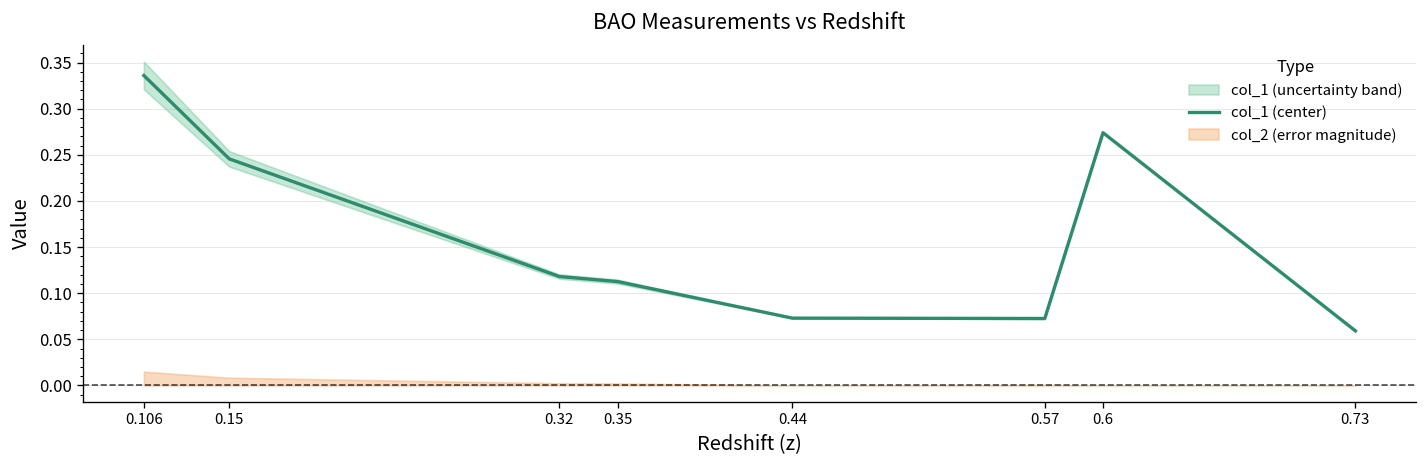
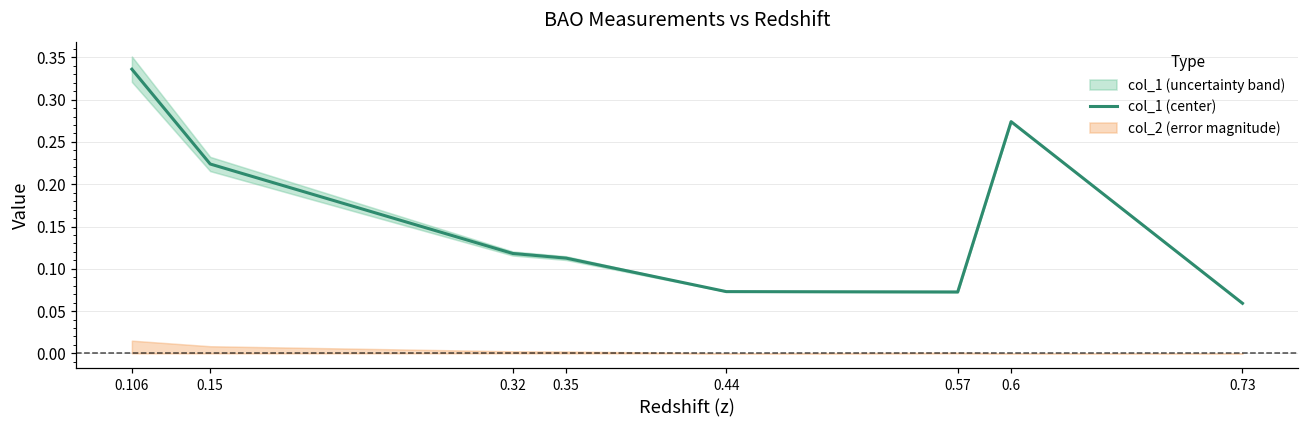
col_1 (center), 0.15: 0.25 -> 0.22
